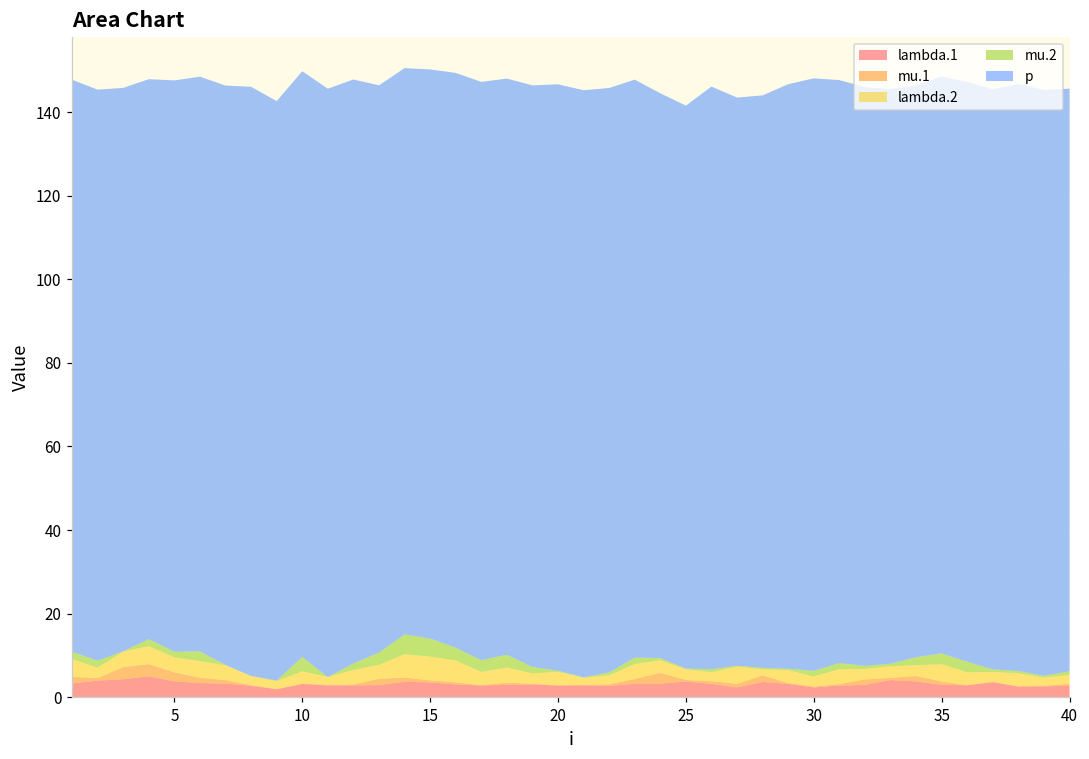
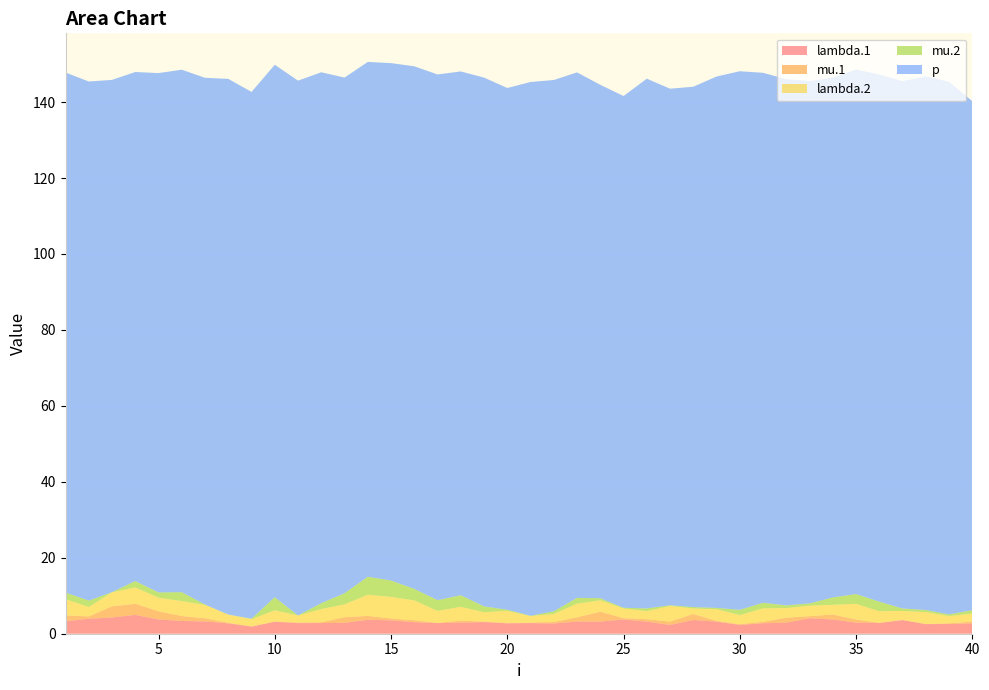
p, 20: 140 -> 137
p, 40: 139 -> 134
